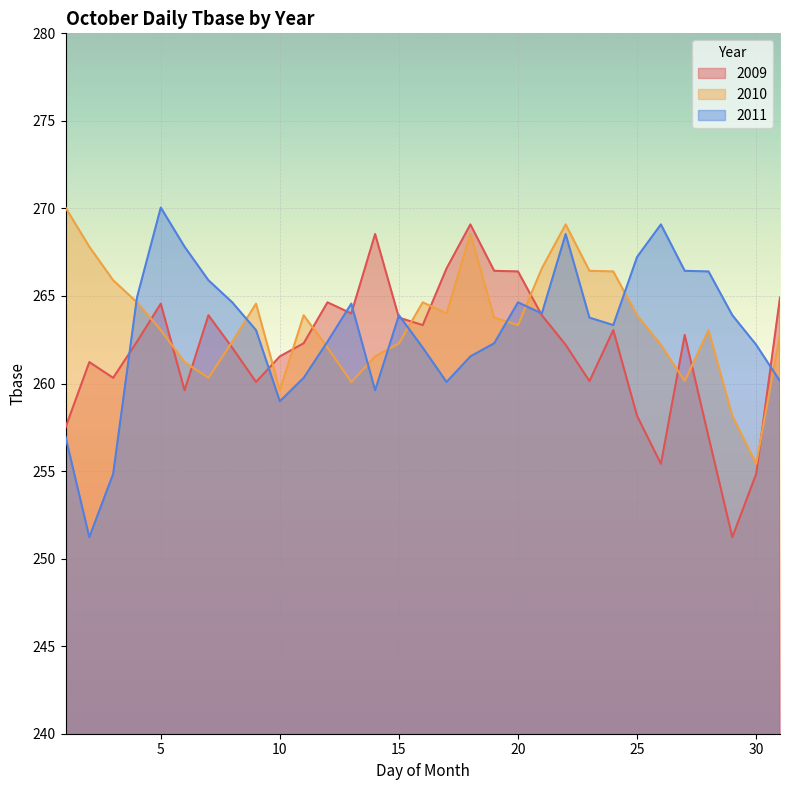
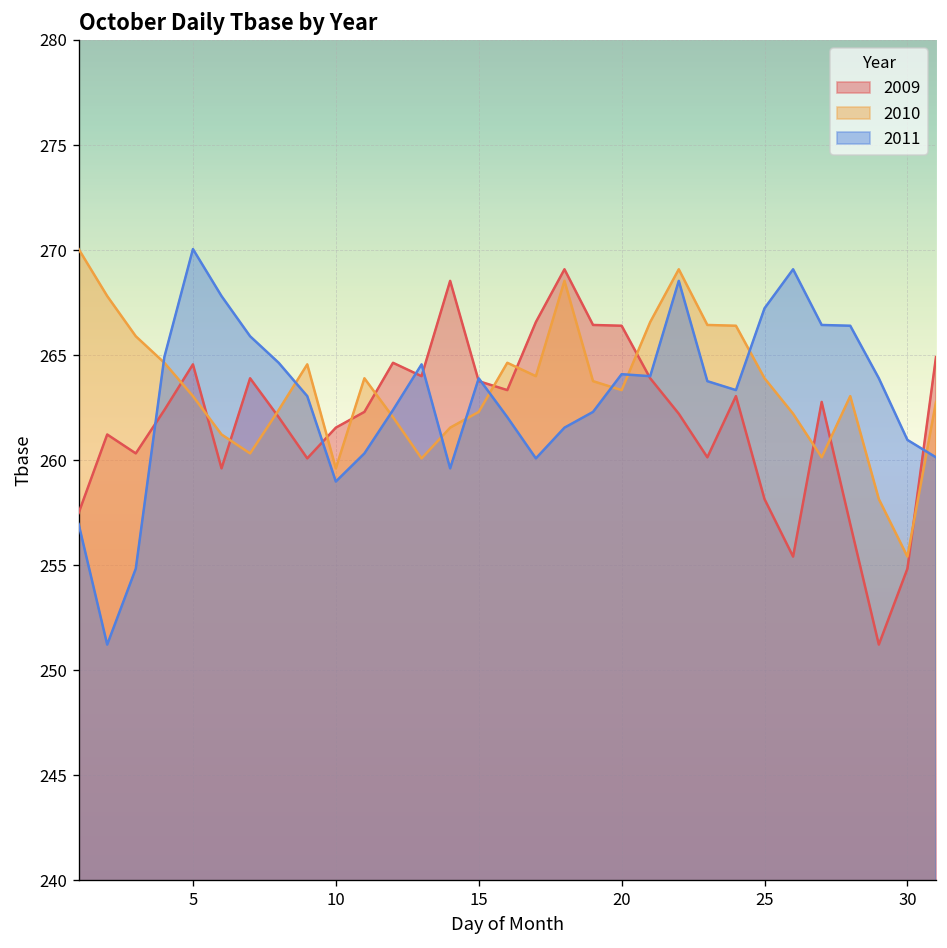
2011, 20: 264.6 -> 264.1
2011, 30: 262.2 -> 261.0
